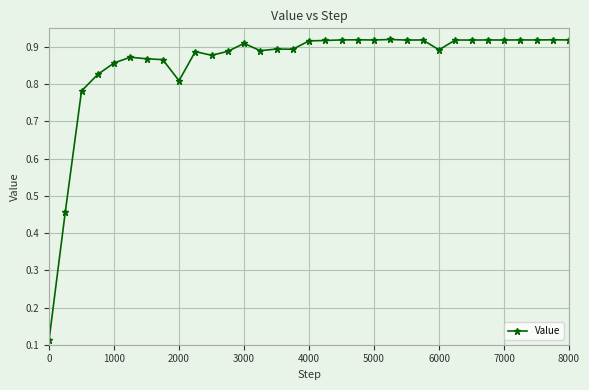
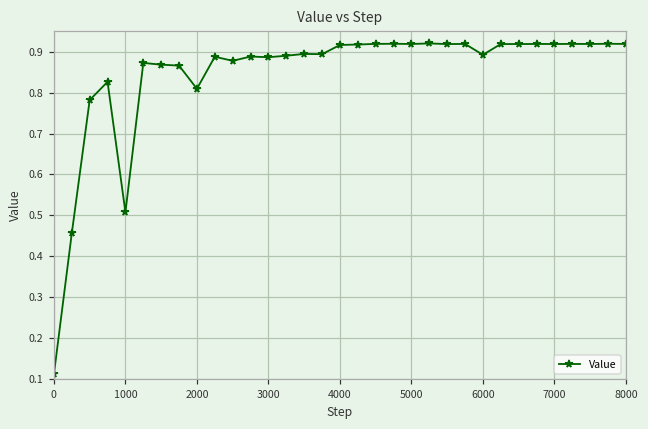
1000: 0.86 -> 0.51
3000: 0.91 -> 0.89
